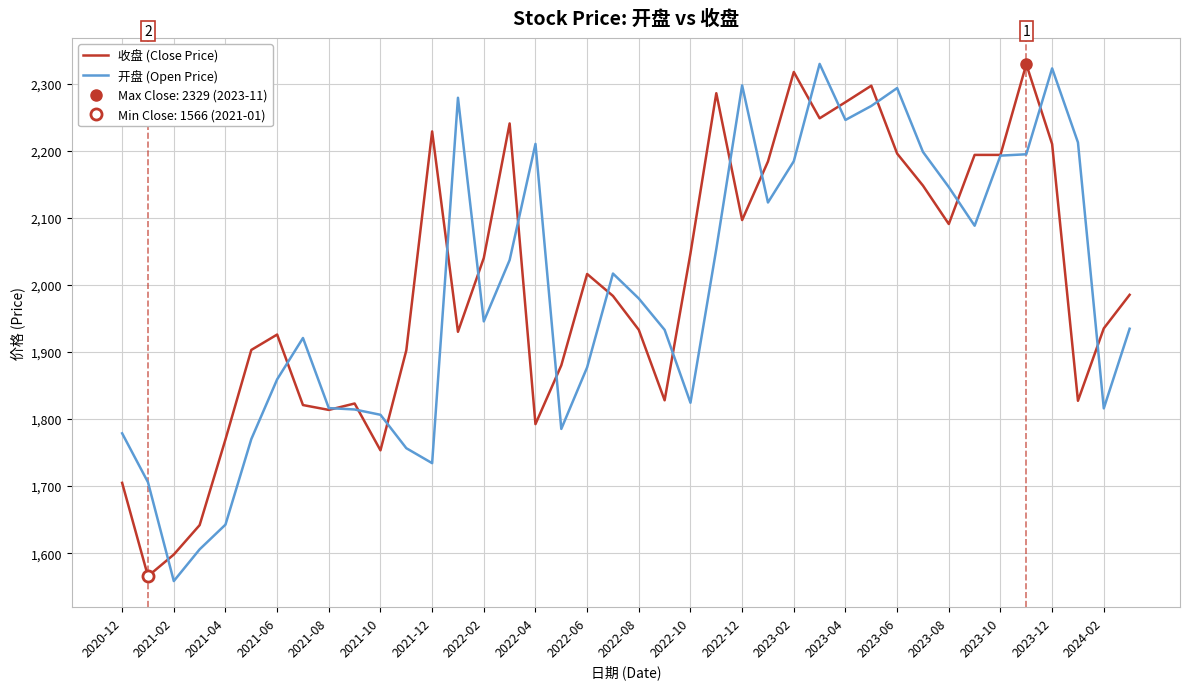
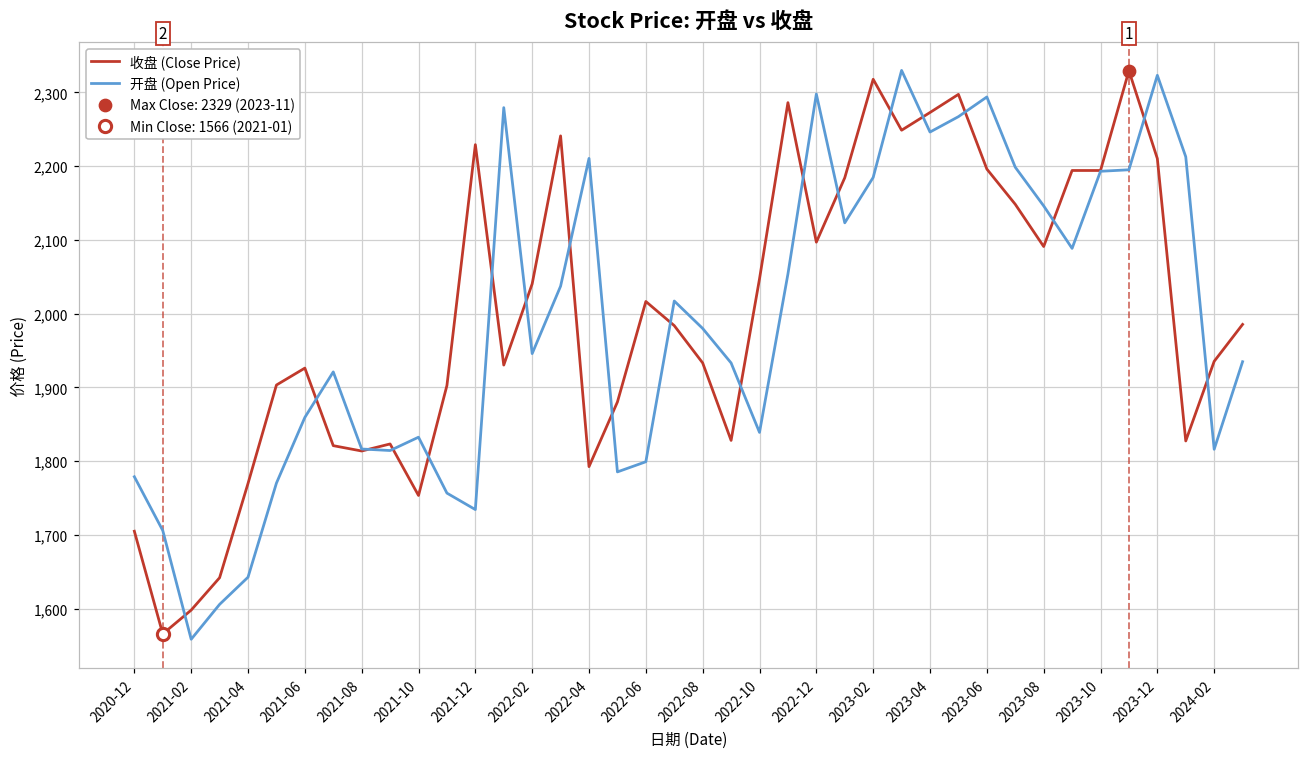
开盘 (Open Price), 2021-10: 1,810 -> 1,830
开盘 (Open Price), 2022-06: 1,880 -> 1,800
开盘 (Open Price), 2022-10: 1,820 -> 1,840
